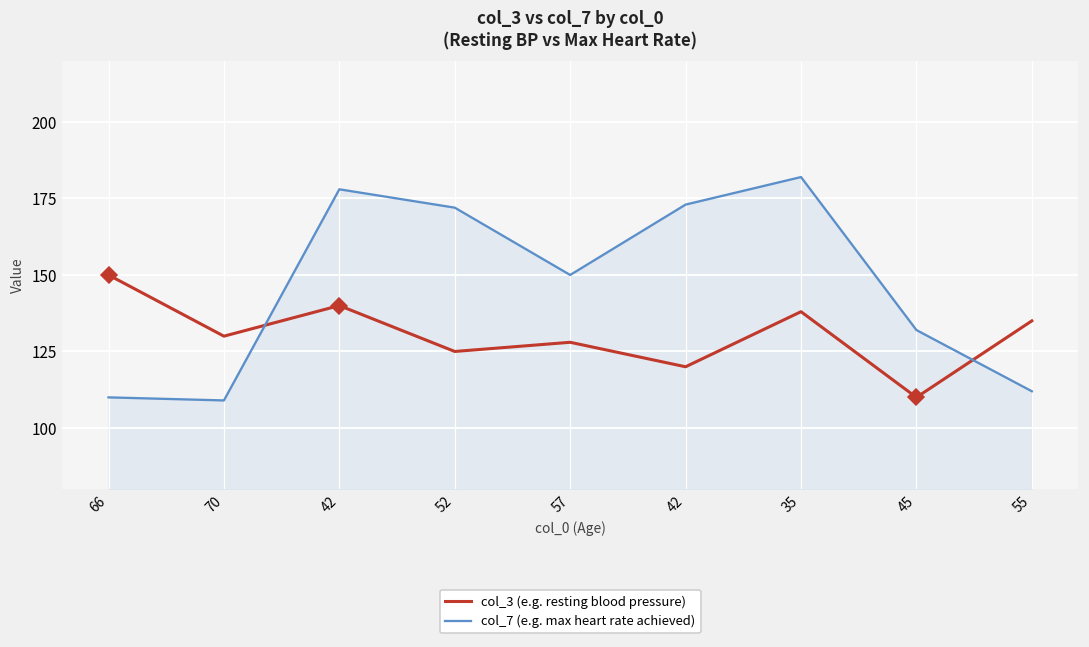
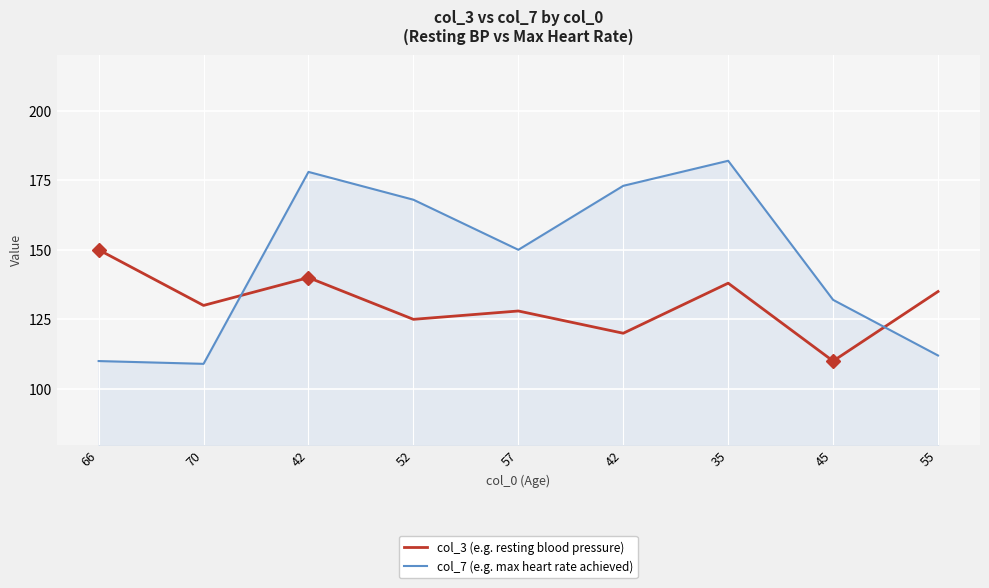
col_7 (e.g. max heart rate achieved), 52: 172 -> 168
